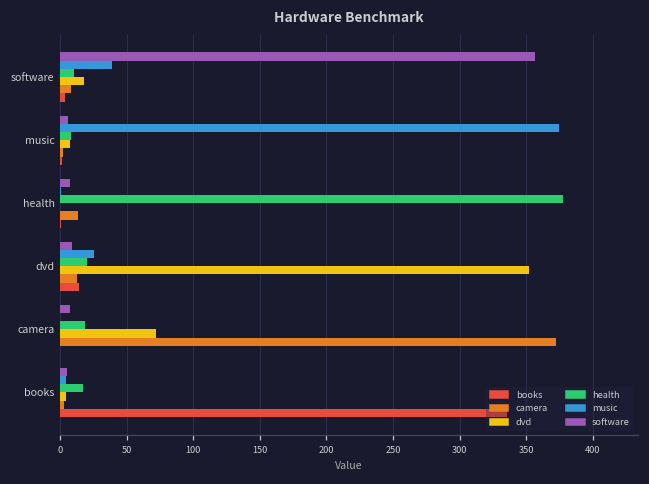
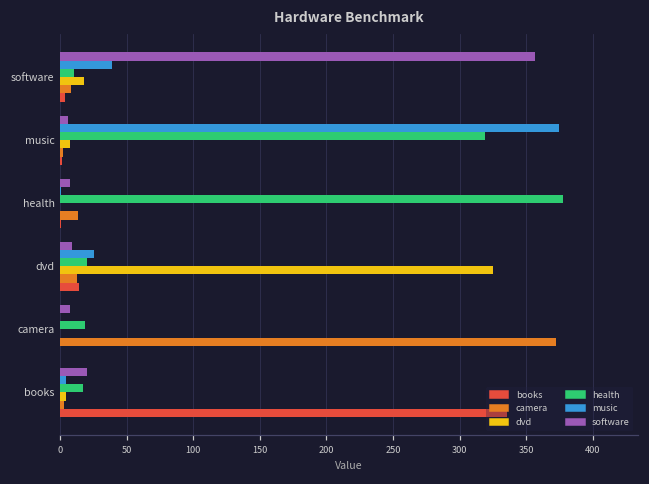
health, music: 8 -> 319
dvd, dvd: 352 -> 325
dvd, camera: 72 -> 0
software, books: 5 -> 20
